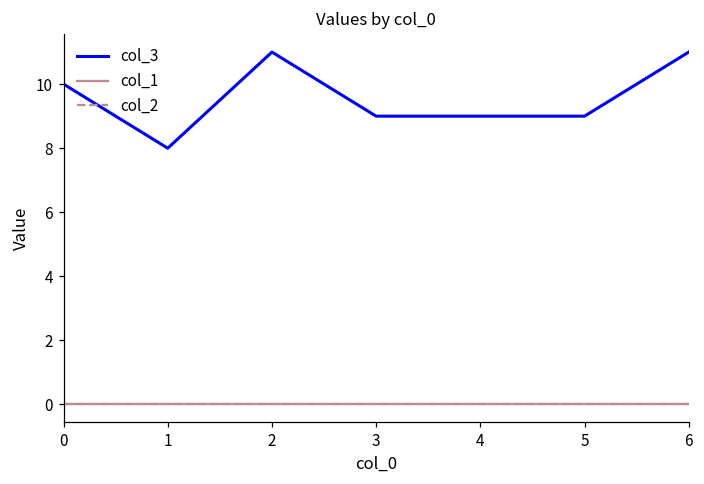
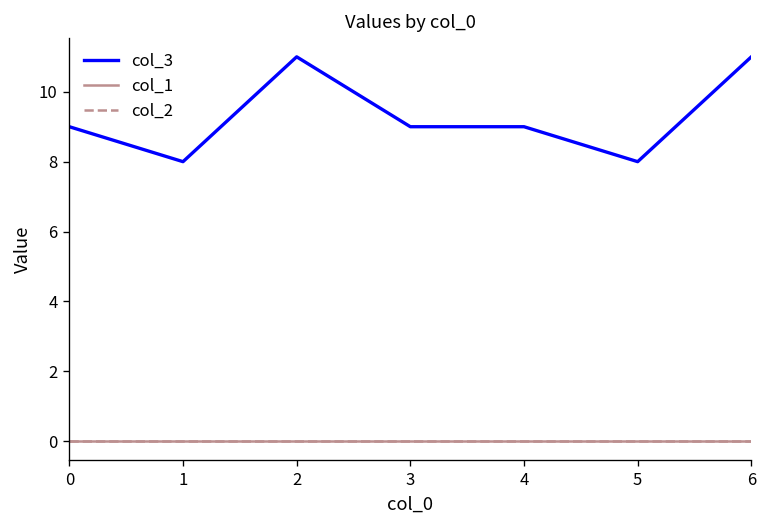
col_3, 0: 10 -> 9
col_3, 5: 9 -> 8
